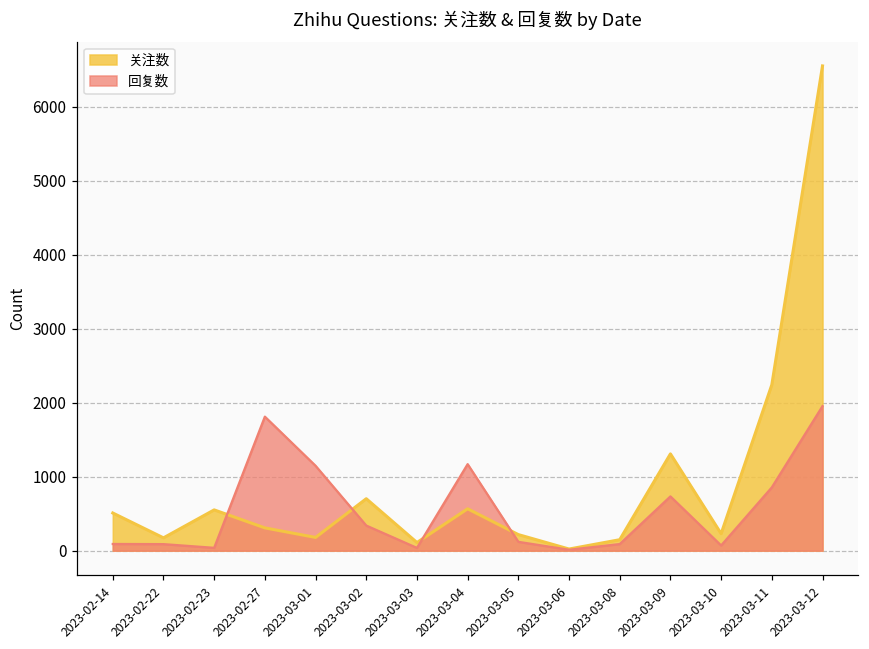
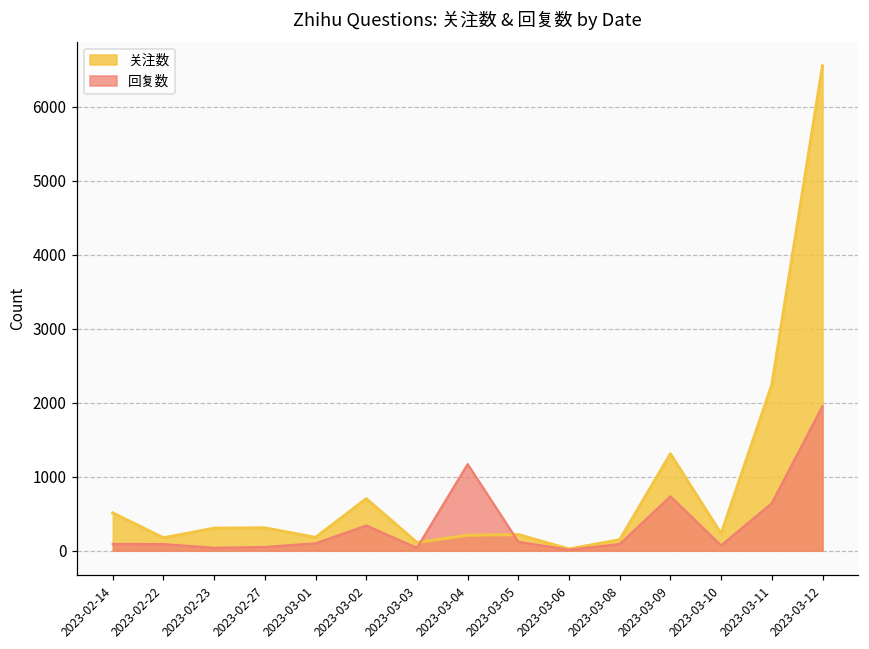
关注数, 2023-02-23: 600 -> 300
回复数, 2023-02-27: 1800 -> 0
回复数, 2023-03-01: 1100 -> 100
关注数, 2023-03-04: 600 -> 200
回复数, 2023-03-11: 900 -> 600
